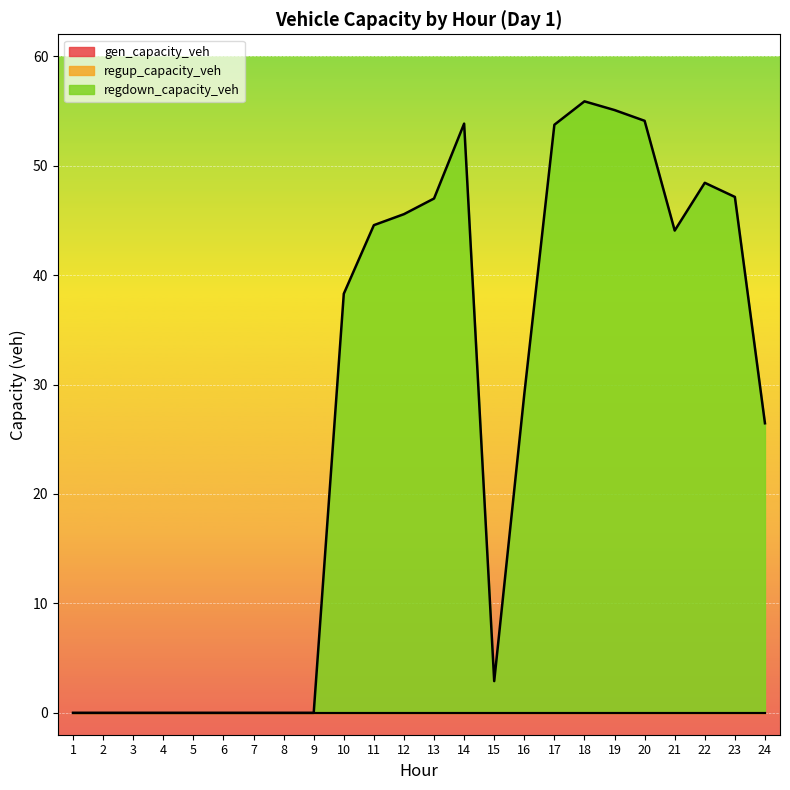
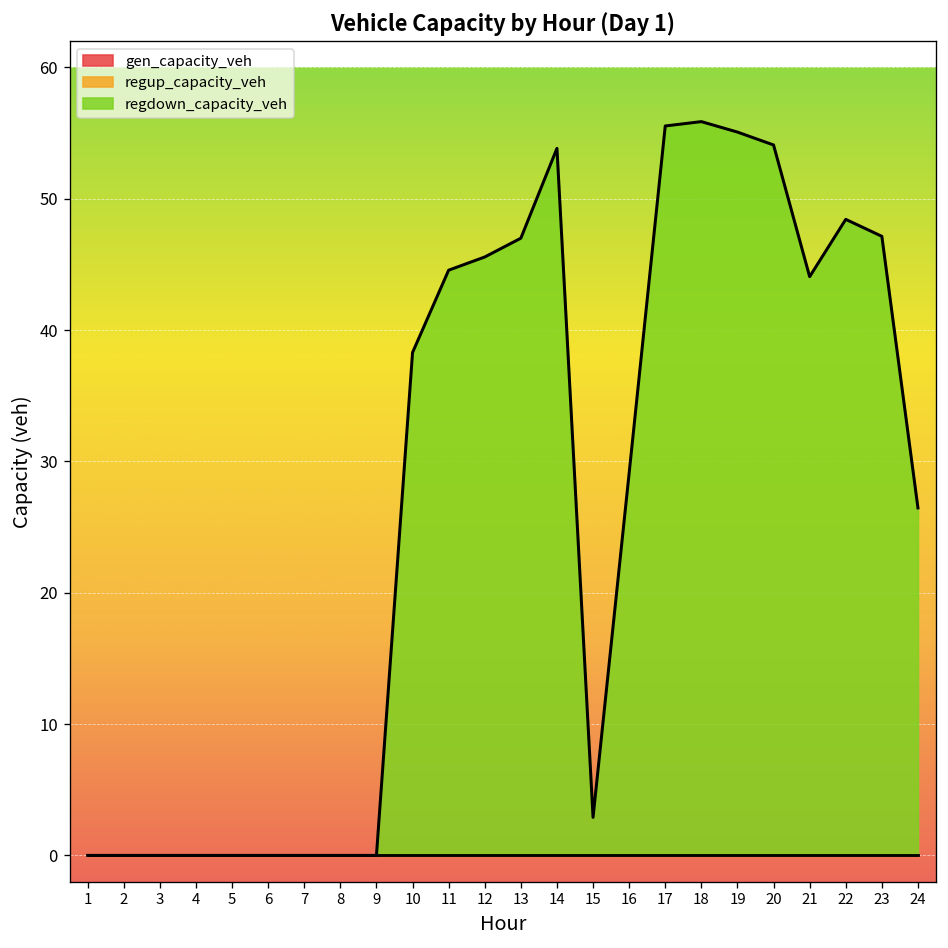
regdown_capacity_veh, 17: 53.7 -> 55.5
